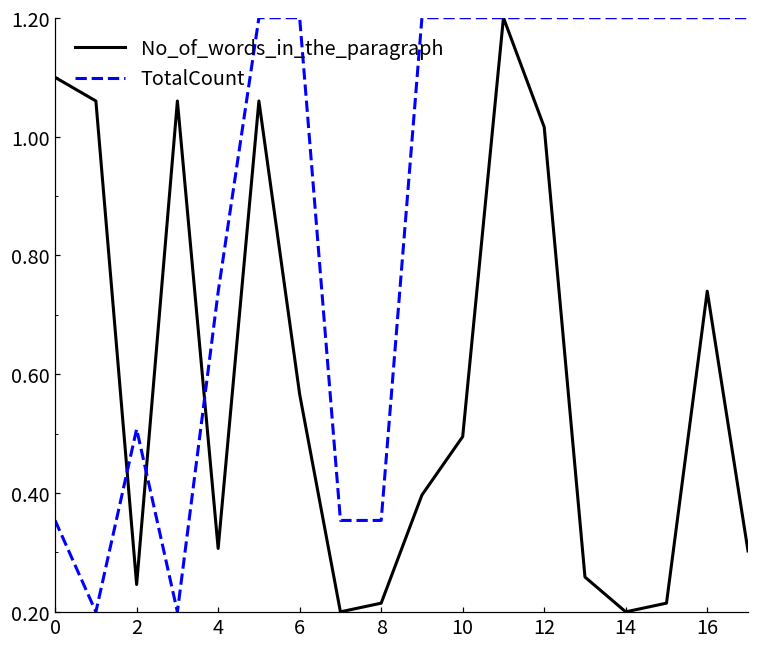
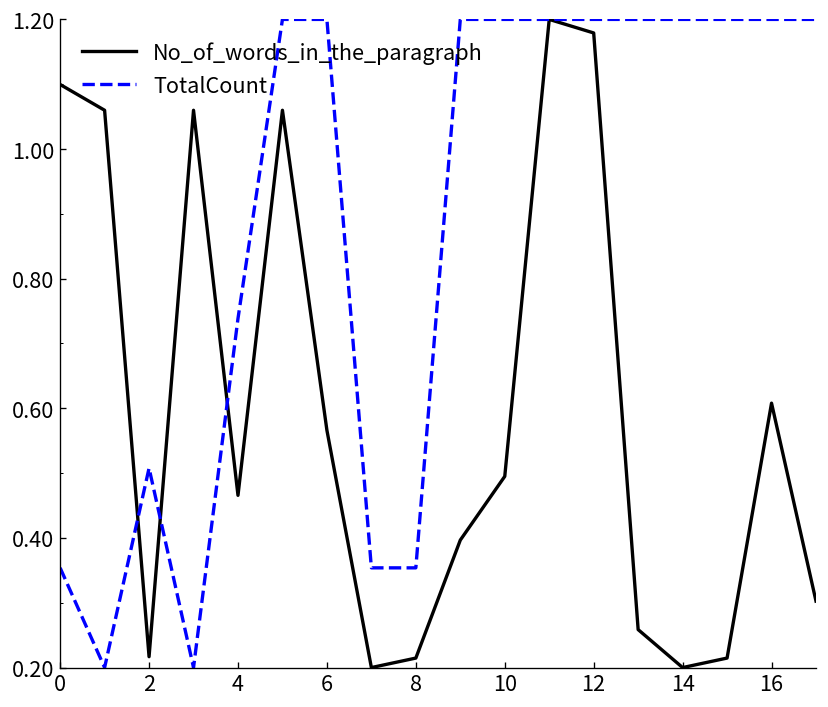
No_of_words_in_the_paragraph, 2: 0.25 -> 0.22
No_of_words_in_the_paragraph, 4: 0.31 -> 0.47
No_of_words_in_the_paragraph, 12: 1.02 -> 1.18
No_of_words_in_the_paragraph, 16: 0.74 -> 0.61
